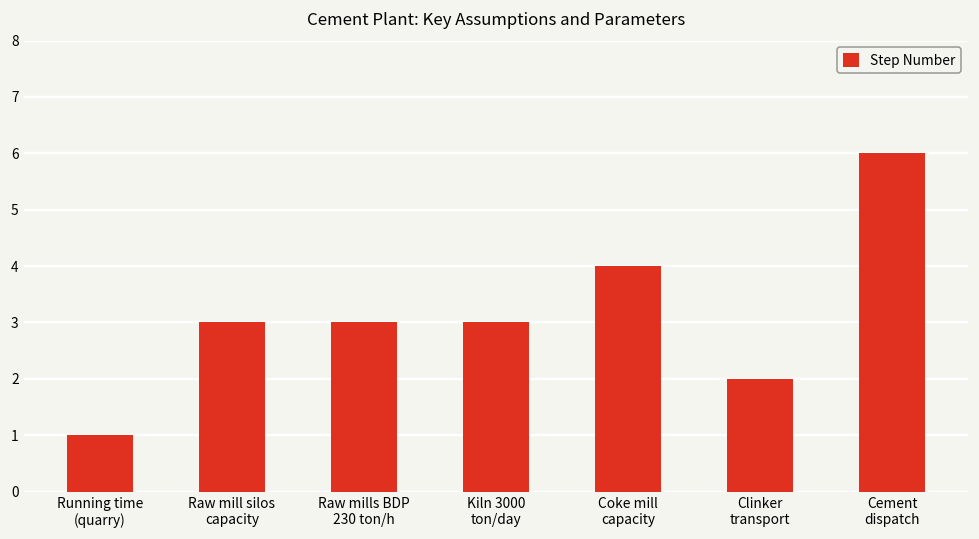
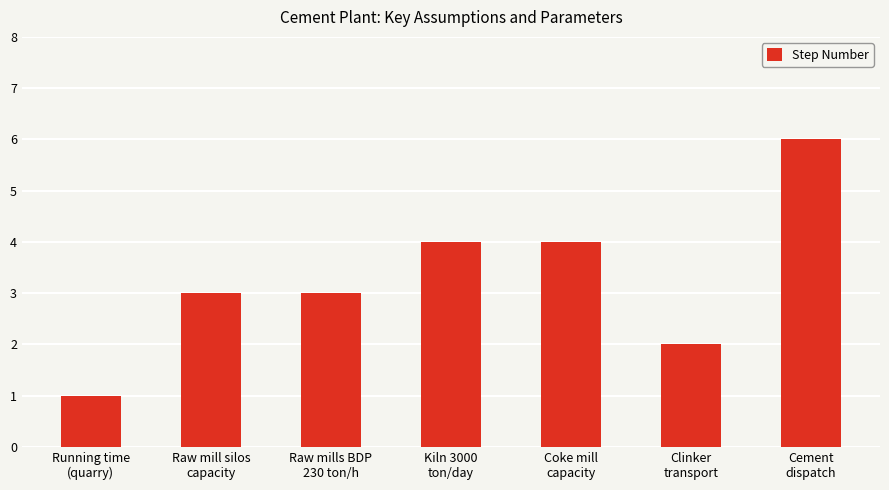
Kiln 3000 ton/day: 3 -> 4
